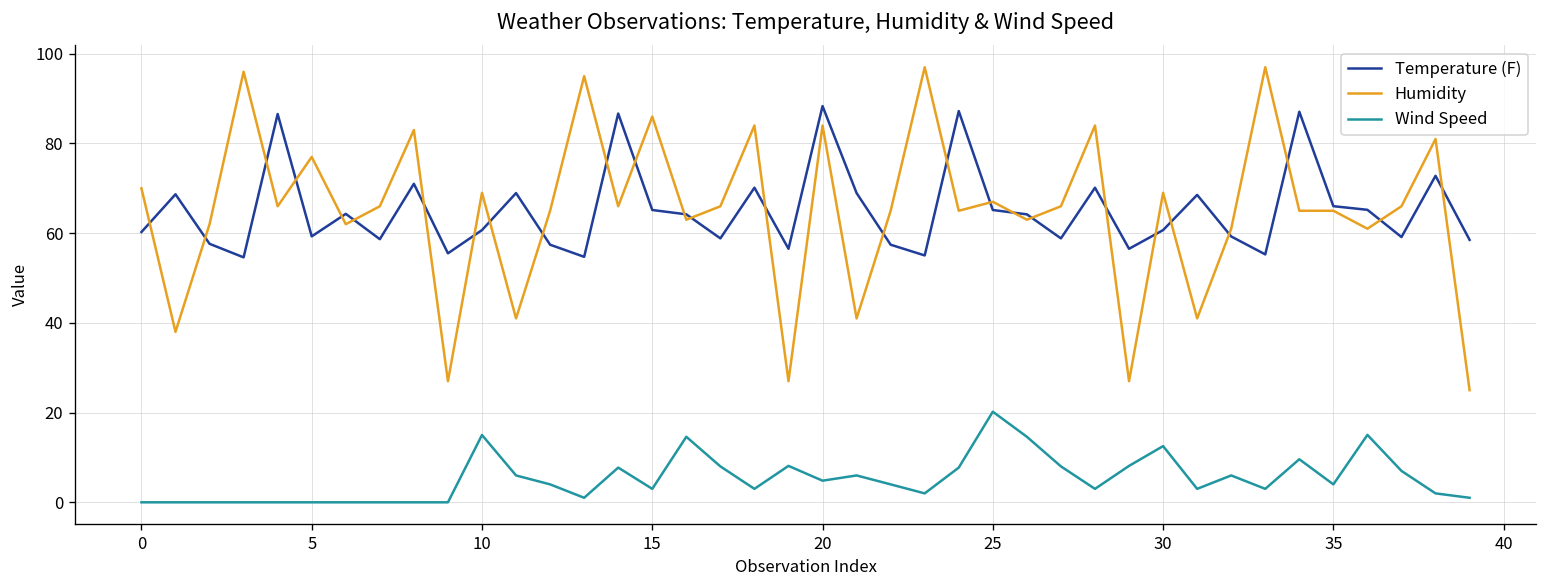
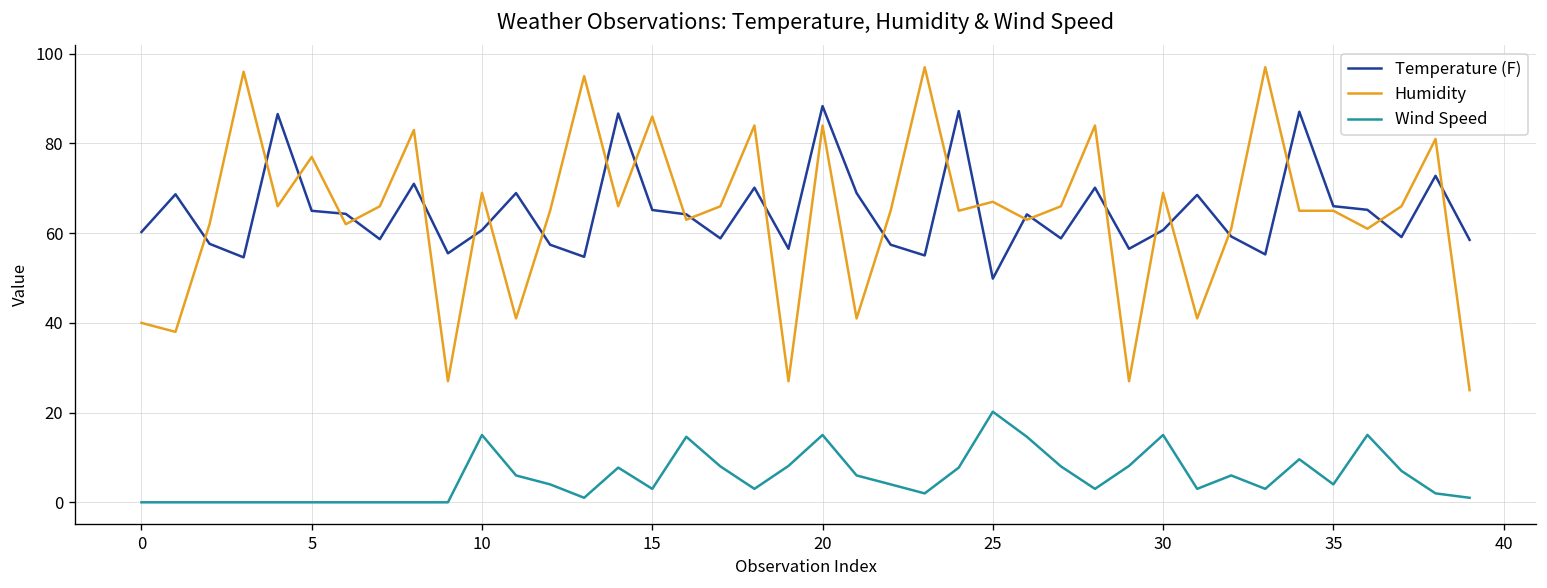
Humidity, 0: 70 -> 40
Temperature (F), 5: 59 -> 65
Wind Speed, 20: 5 -> 15
Temperature (F), 25: 65 -> 50
Wind Speed, 30: 13 -> 15
